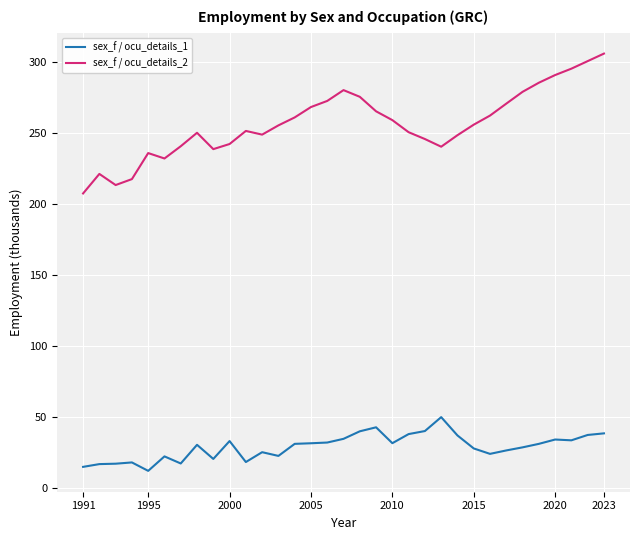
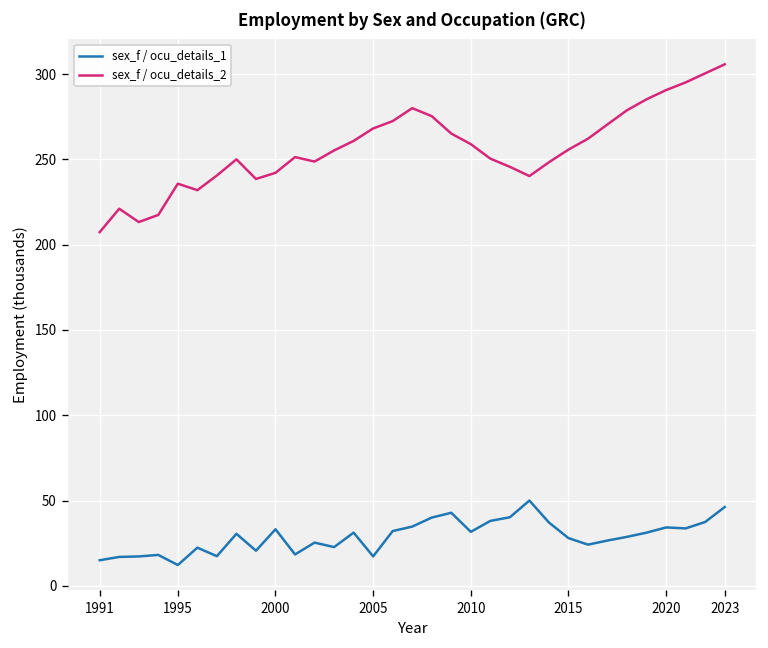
sex_f / ocu_details_1, 2005: 32 -> 17
sex_f / ocu_details_1, 2023: 39 -> 46
